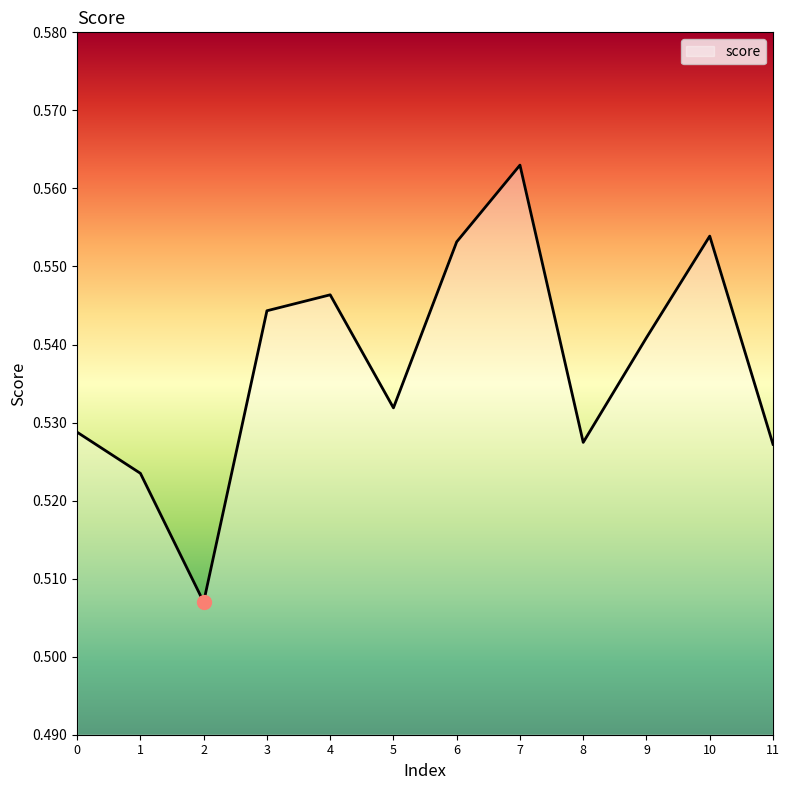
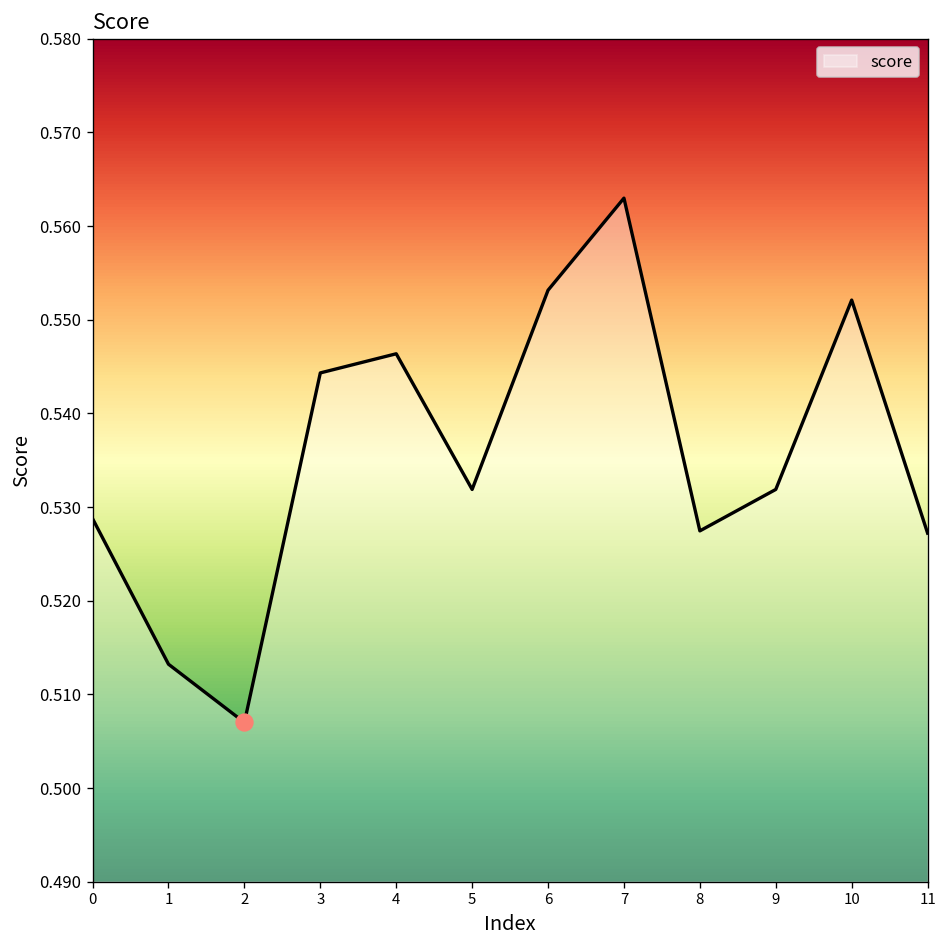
score, 1: 0.523 -> 0.513
score, 9: 0.541 -> 0.532
score, 10: 0.554 -> 0.552
